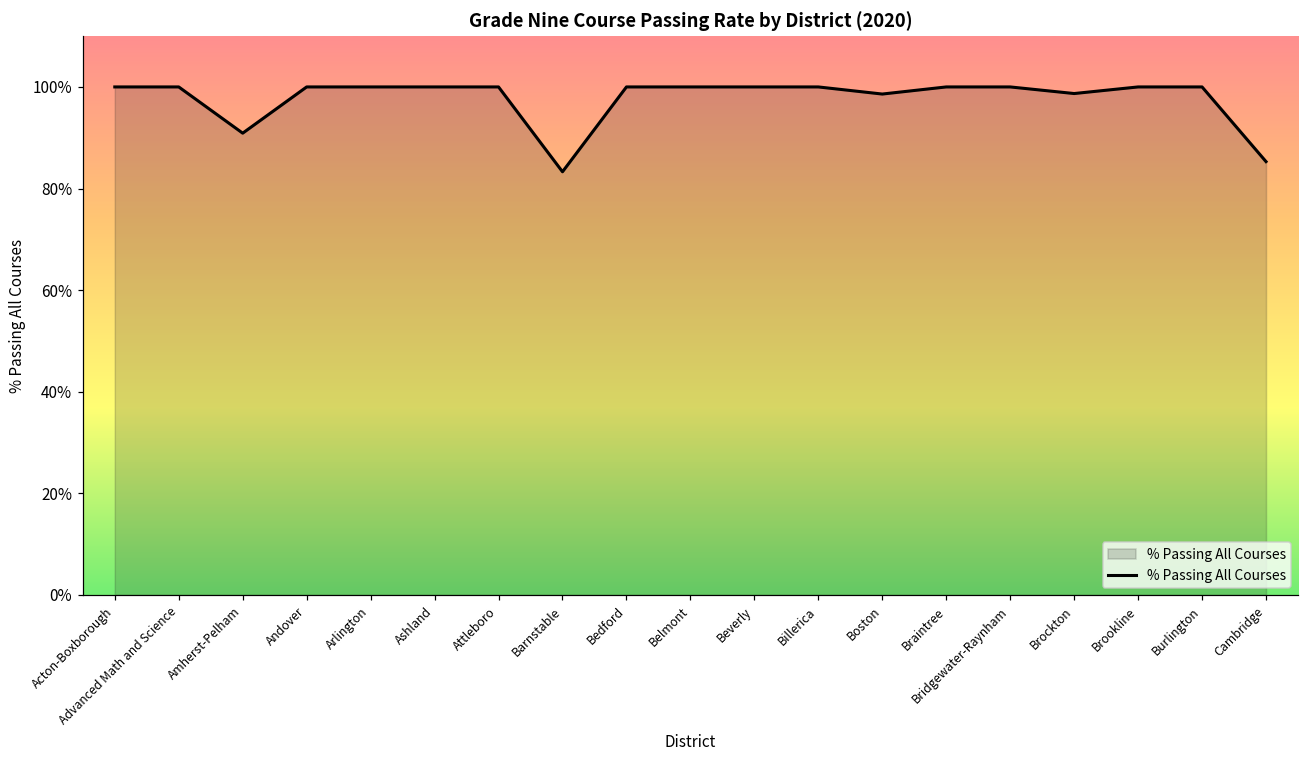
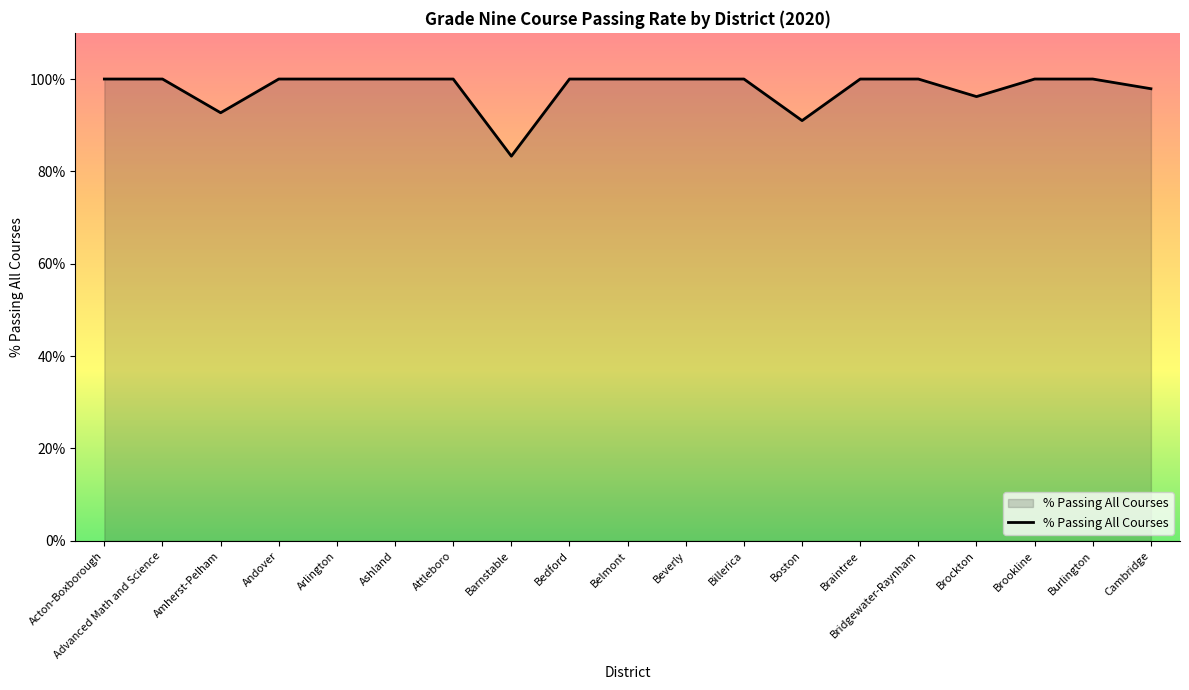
Amherst-Pelham: 91% -> 93%
Boston: 99% -> 91%
Brockton: 99% -> 96%
Cambridge: 85% -> 98%
